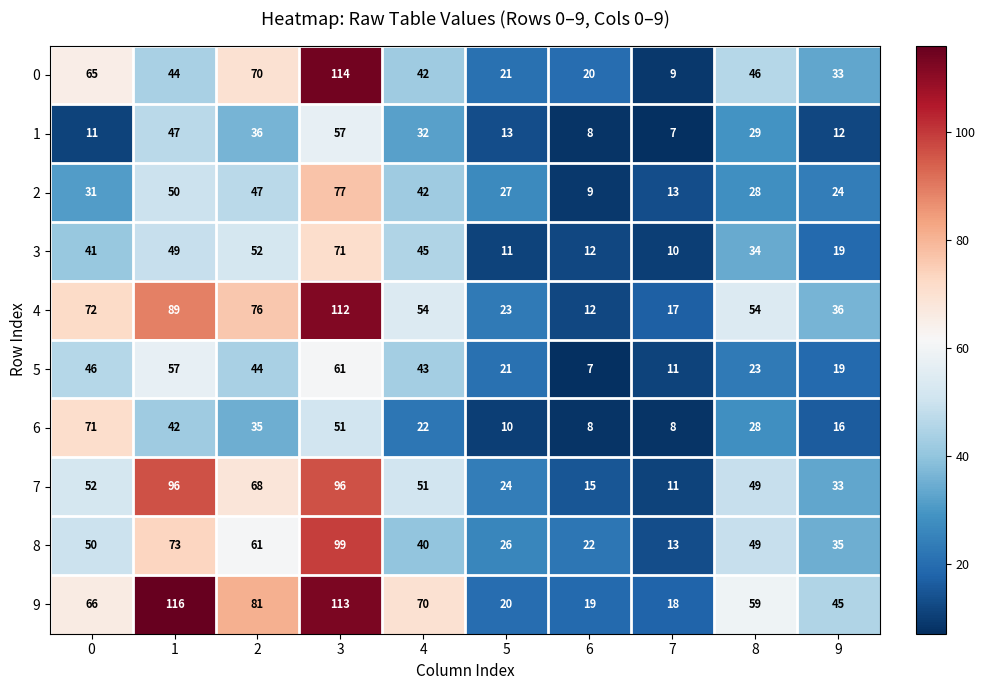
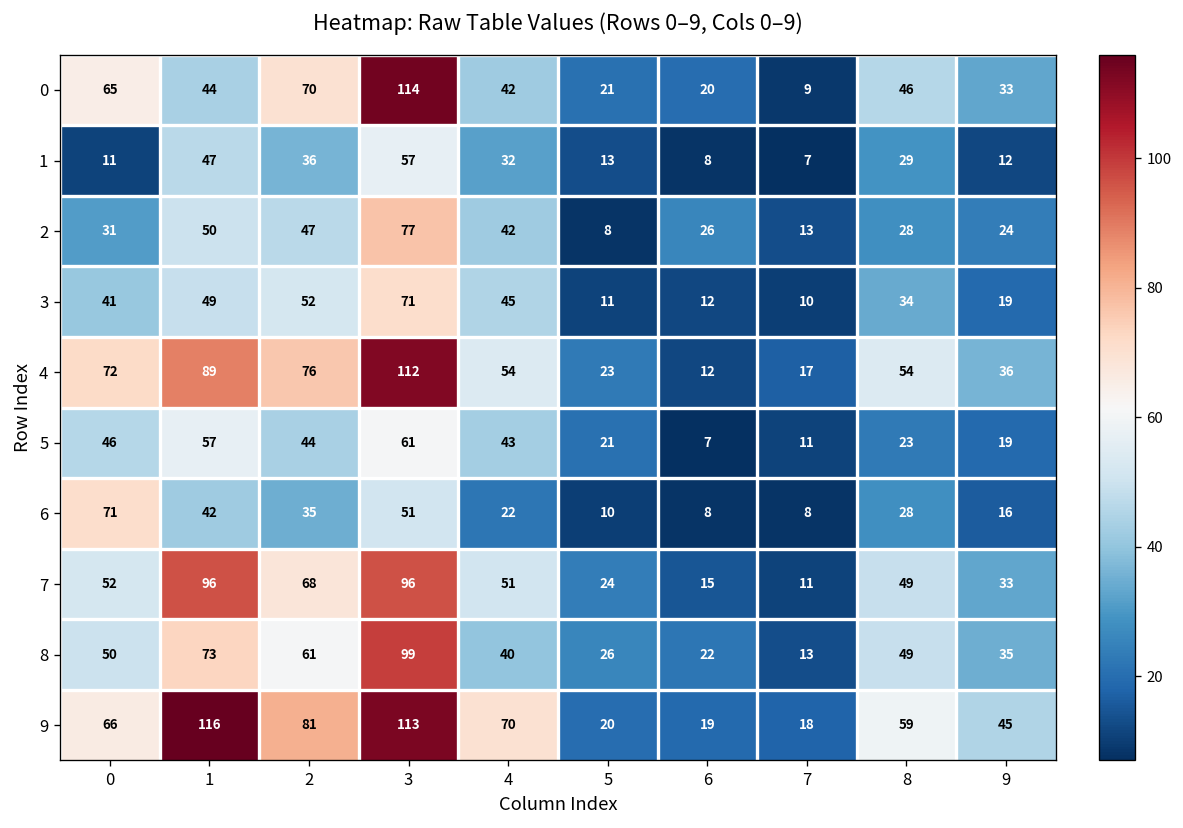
2, 5: 27 -> 8
2, 6: 9 -> 26
